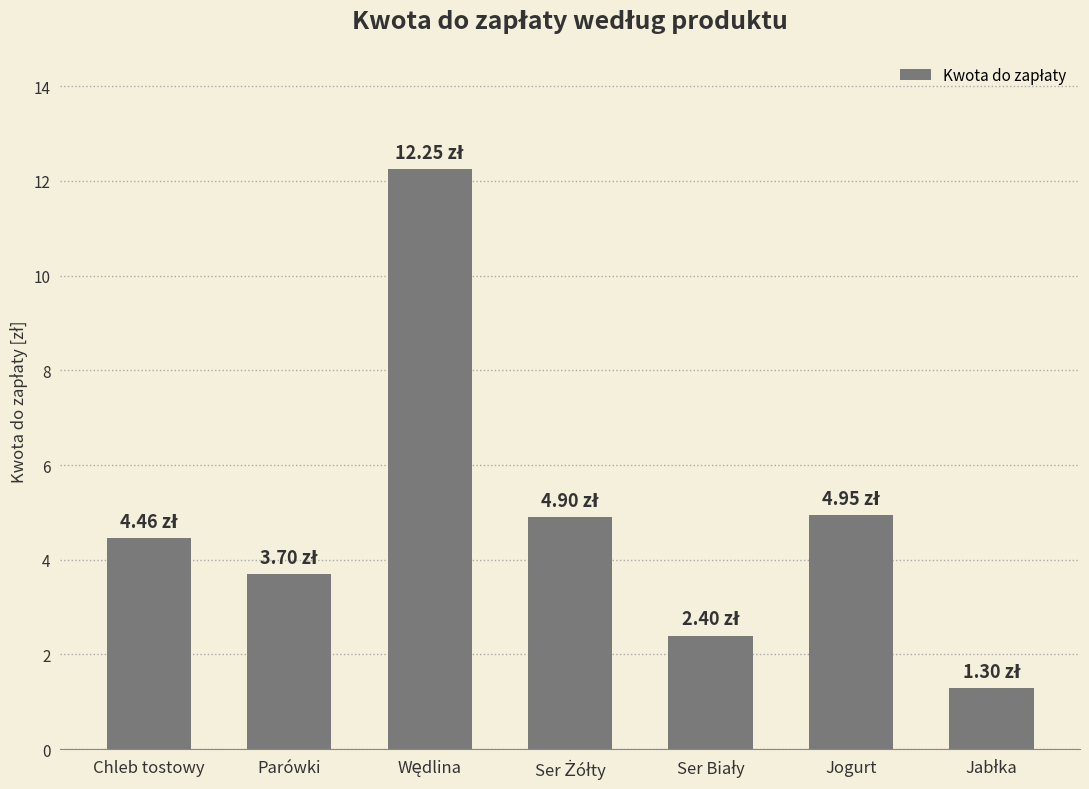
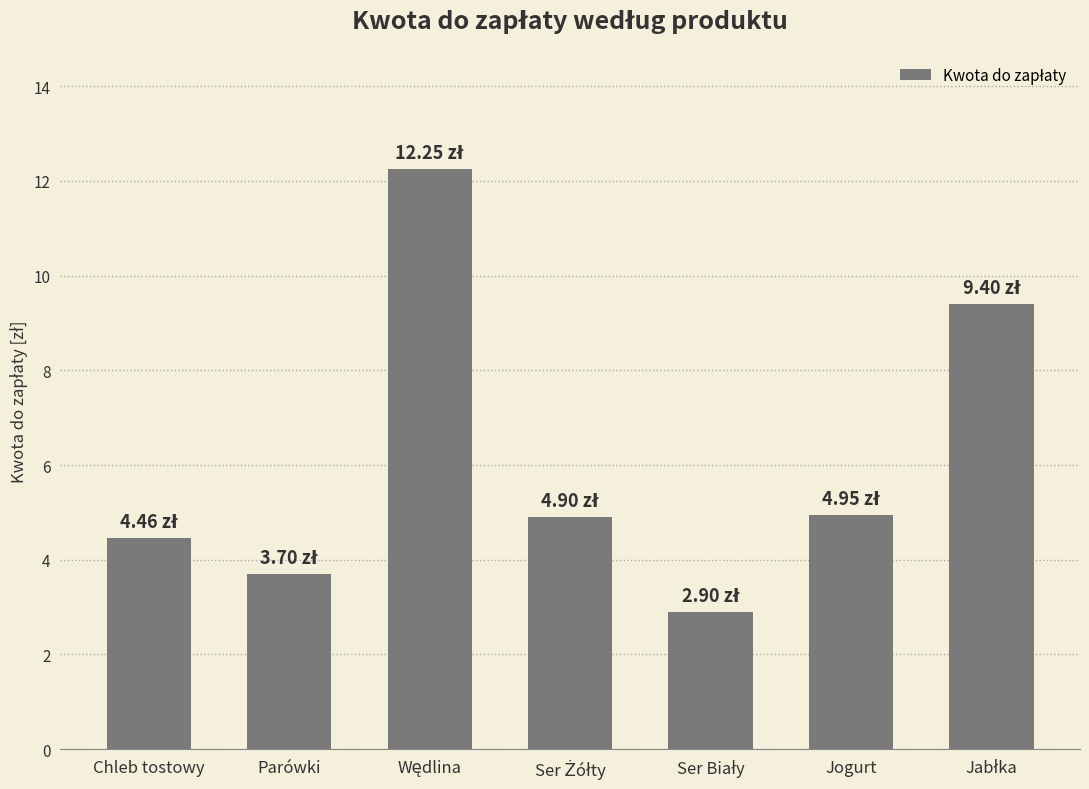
Ser Biały: 2.40 -> 2.90
Jabłka: 1.30 -> 9.40
